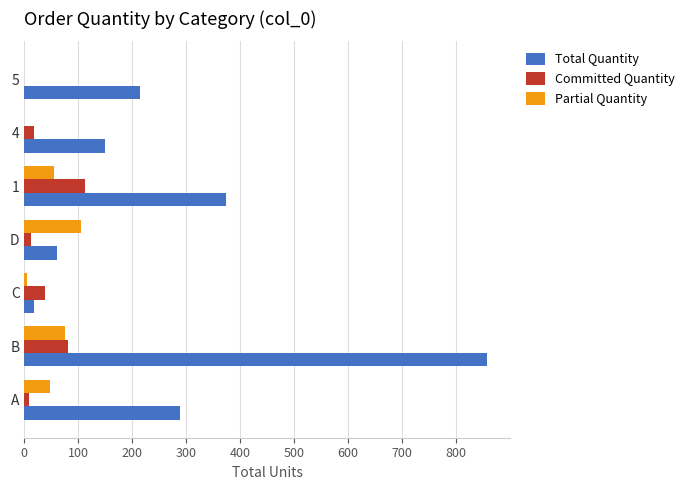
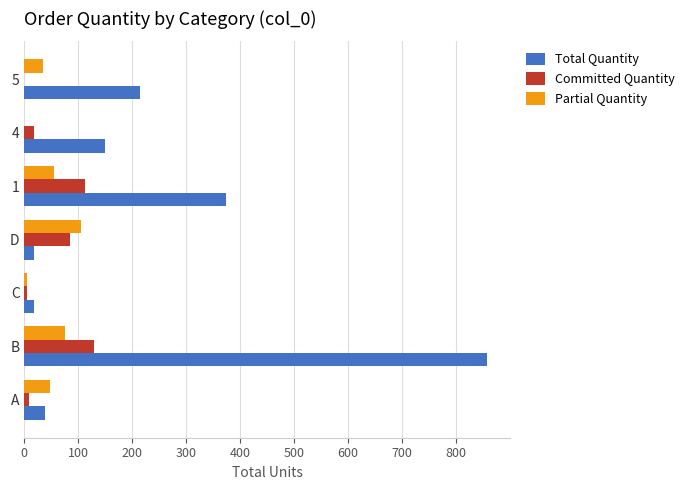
Partial Quantity, 5: 0 -> 30
Committed Quantity, D: 10 -> 90
Total Quantity, D: 60 -> 20
Committed Quantity, C: 40 -> 10
Committed Quantity, B: 80 -> 130
Total Quantity, A: 290 -> 40
